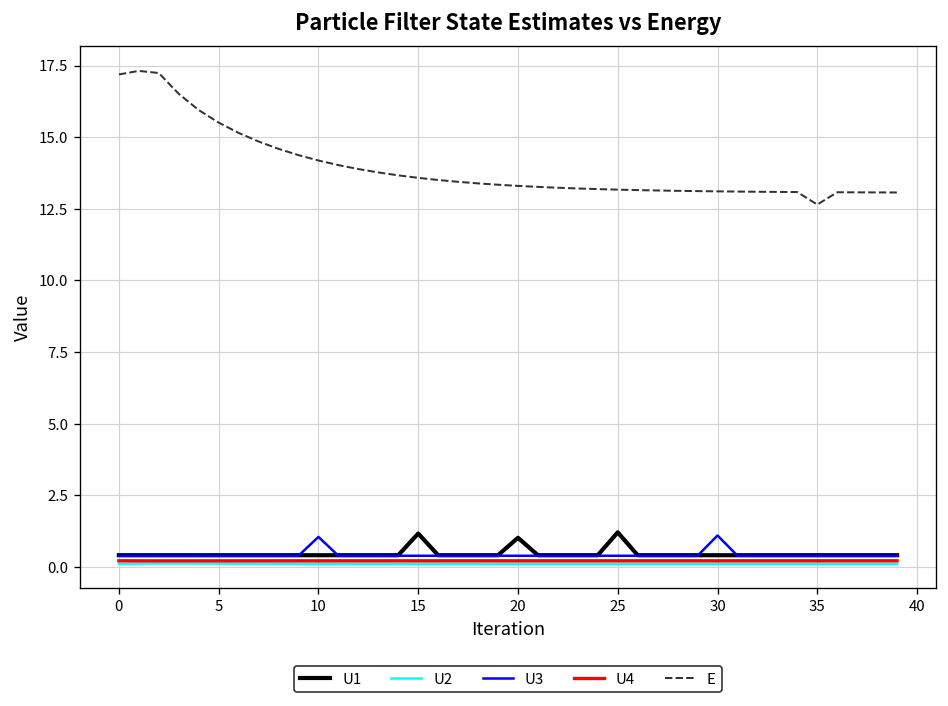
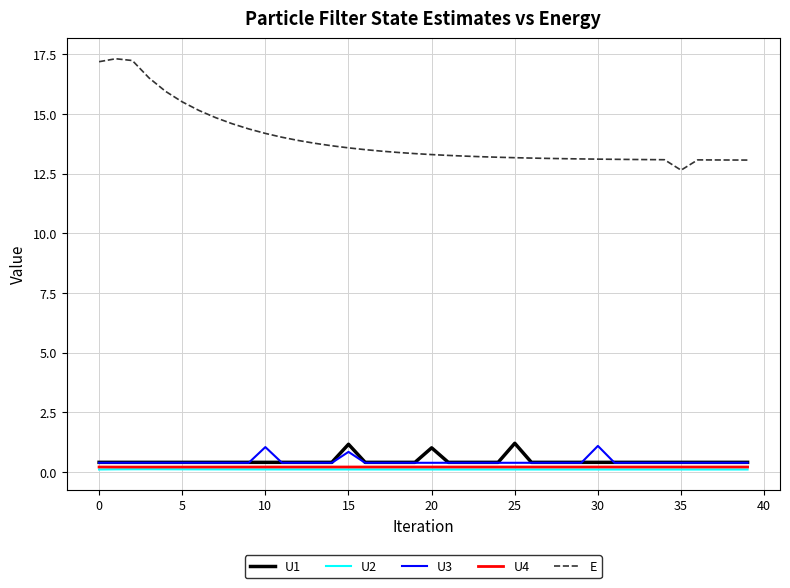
U3, 15: 0.4 -> 0.8
